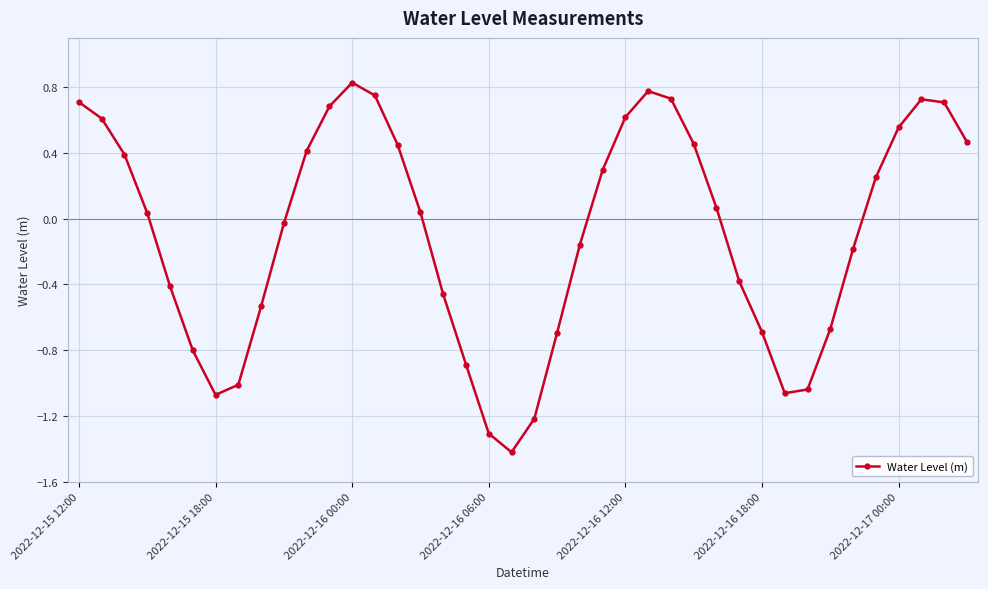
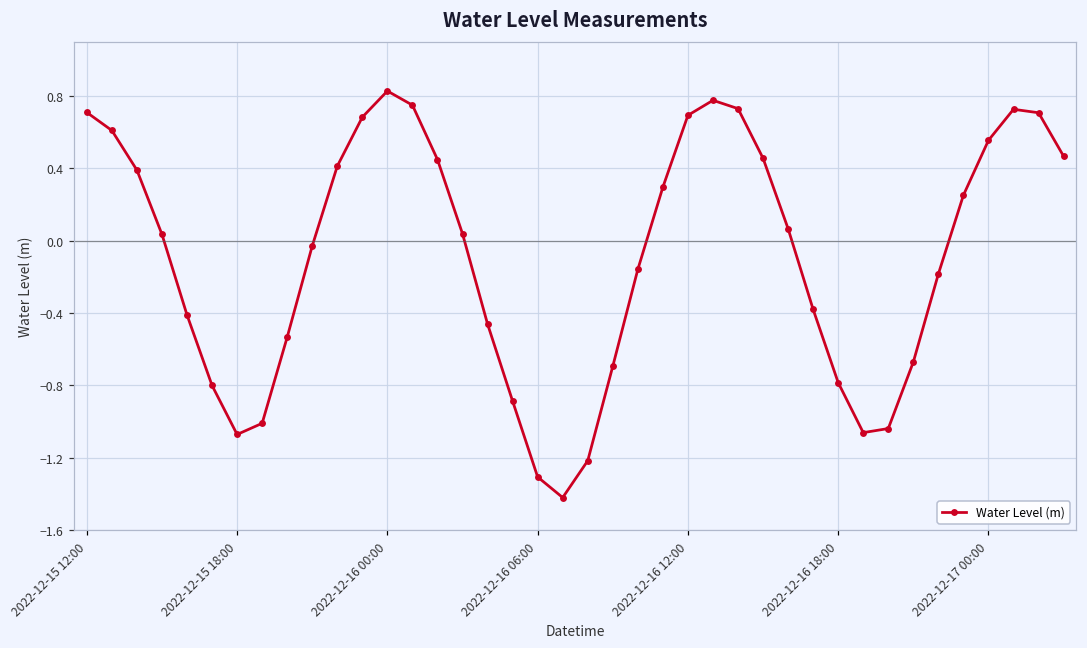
2022-12-16 12:00: 0.62 -> 0.69
2022-12-16 18:00: -0.69 -> -0.79
